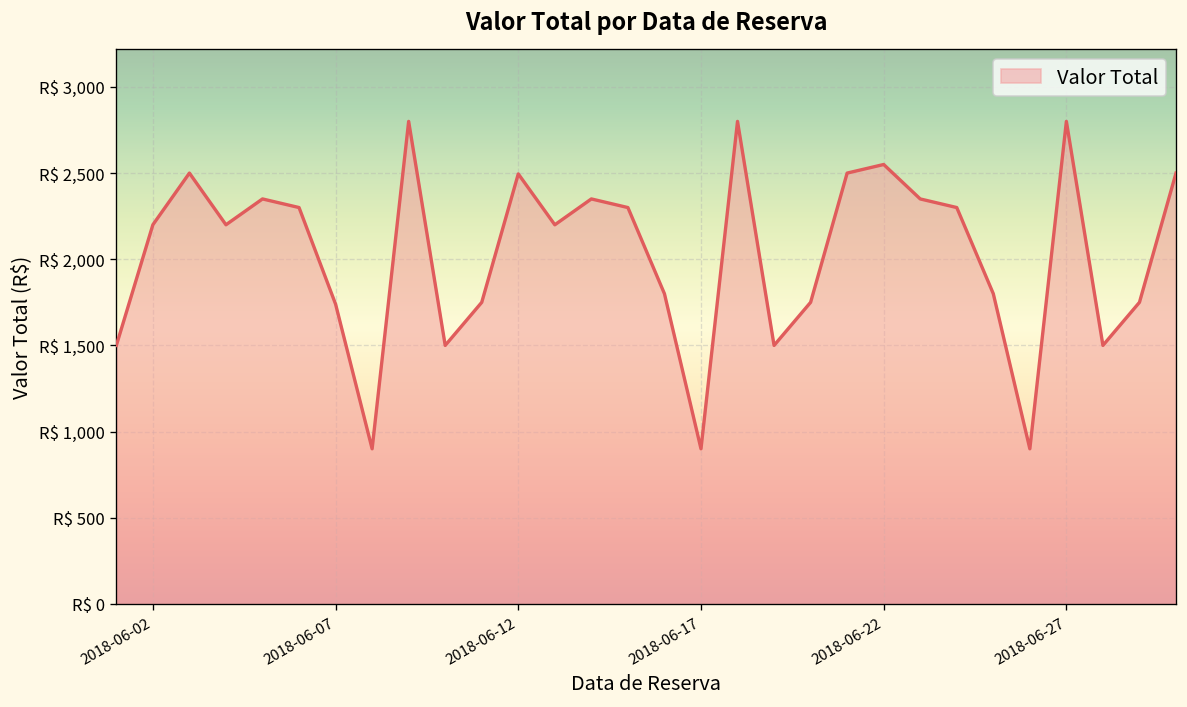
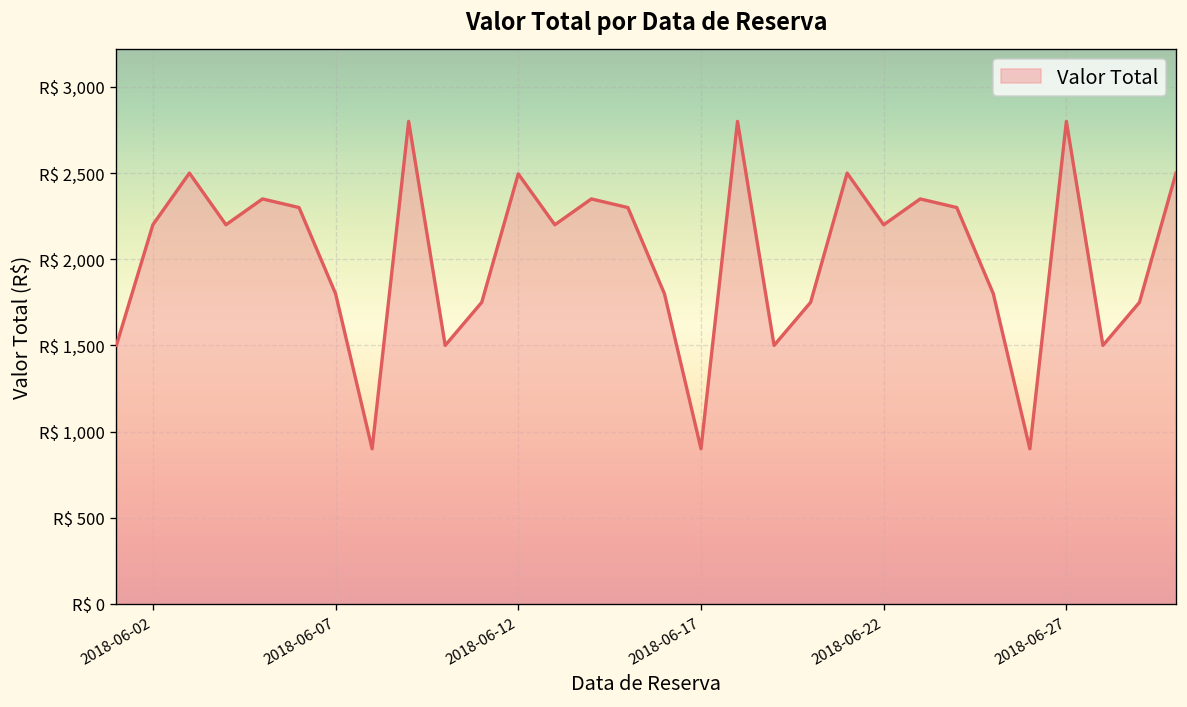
2018-06-07: R$ 1,740 -> R$ 1,800
2018-06-22: R$ 2,550 -> R$ 2,200
